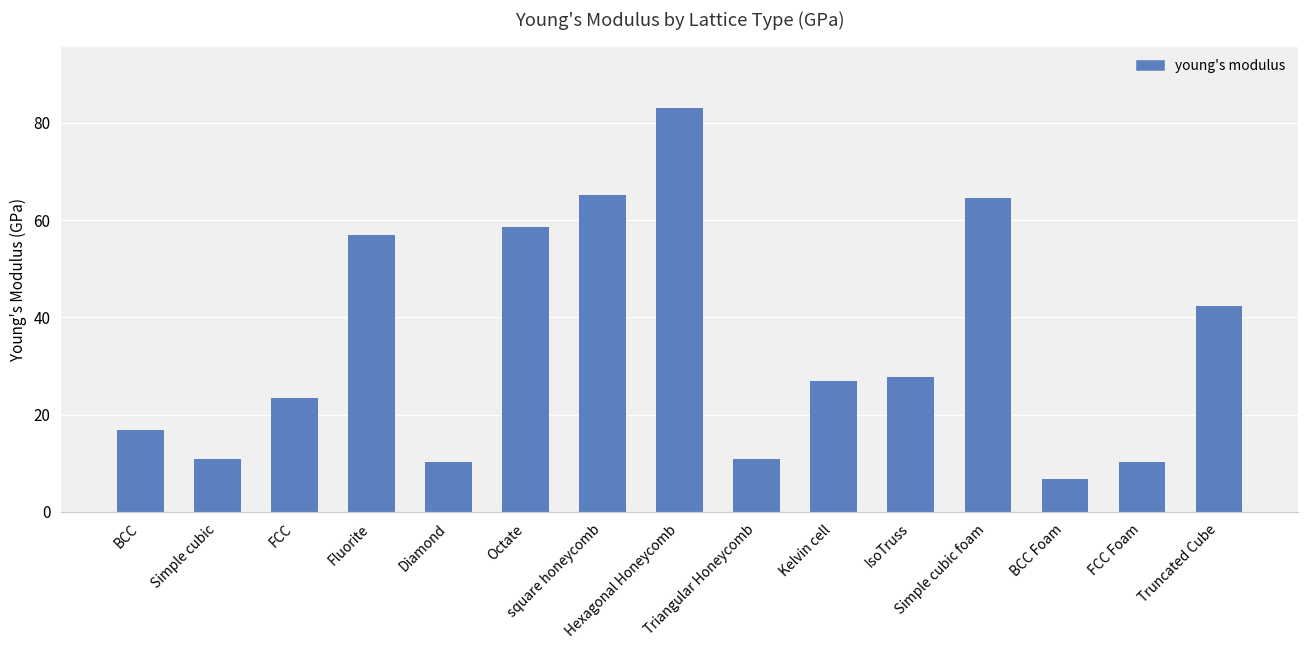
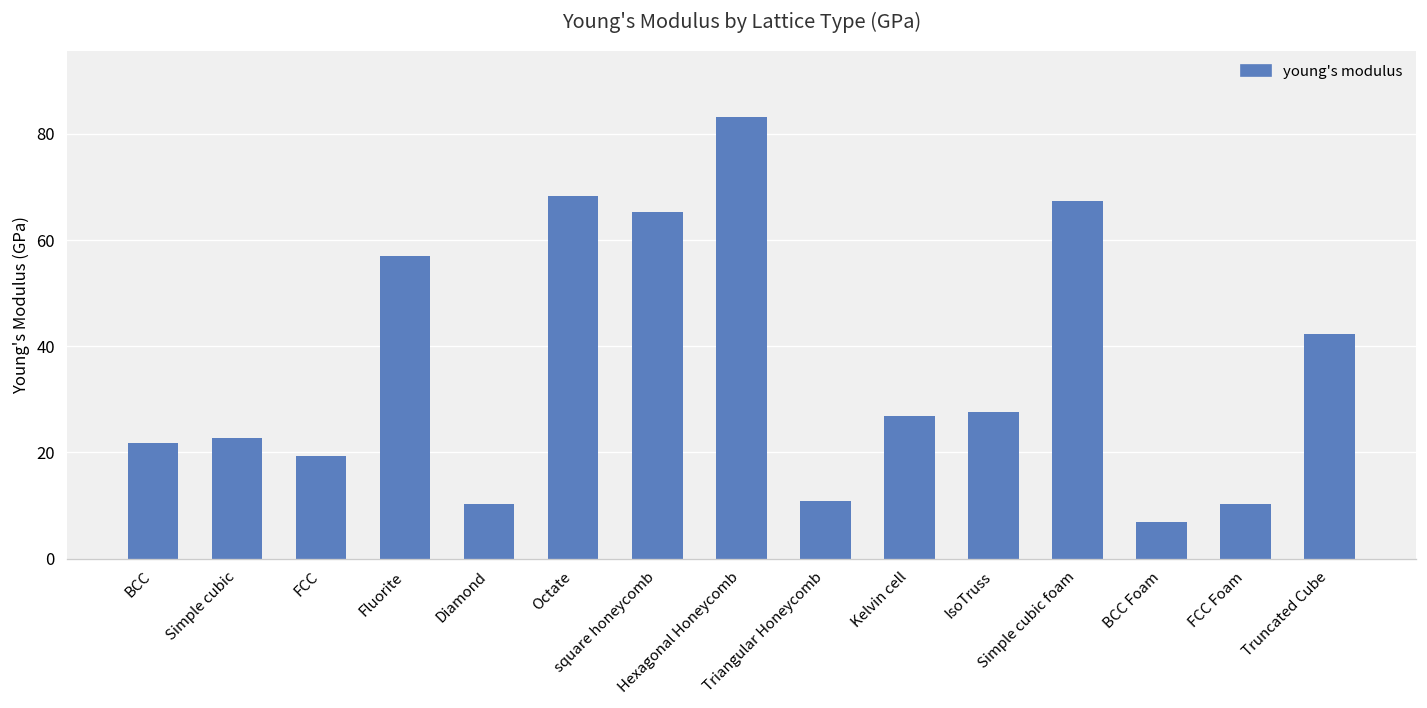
BCC: 17 -> 22
Simple cubic: 11 -> 23
FCC: 24 -> 19
Octate: 59 -> 68
Simple cubic foam: 64 -> 67
